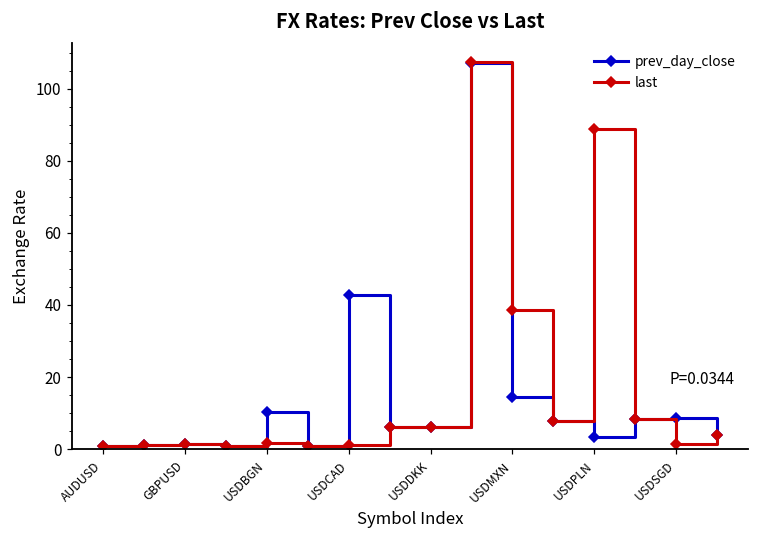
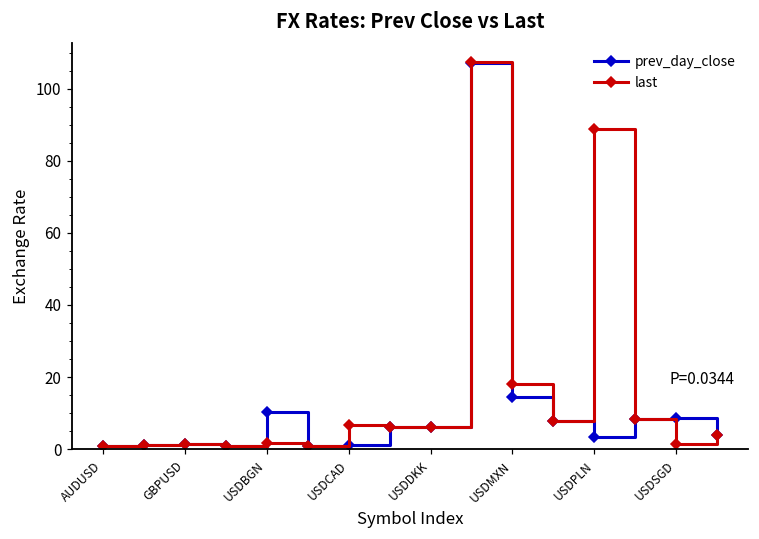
prev_day_close, USDCAD: 43 -> 1
last, USDCAD: 1 -> 7
last, USDMXN: 39 -> 18
